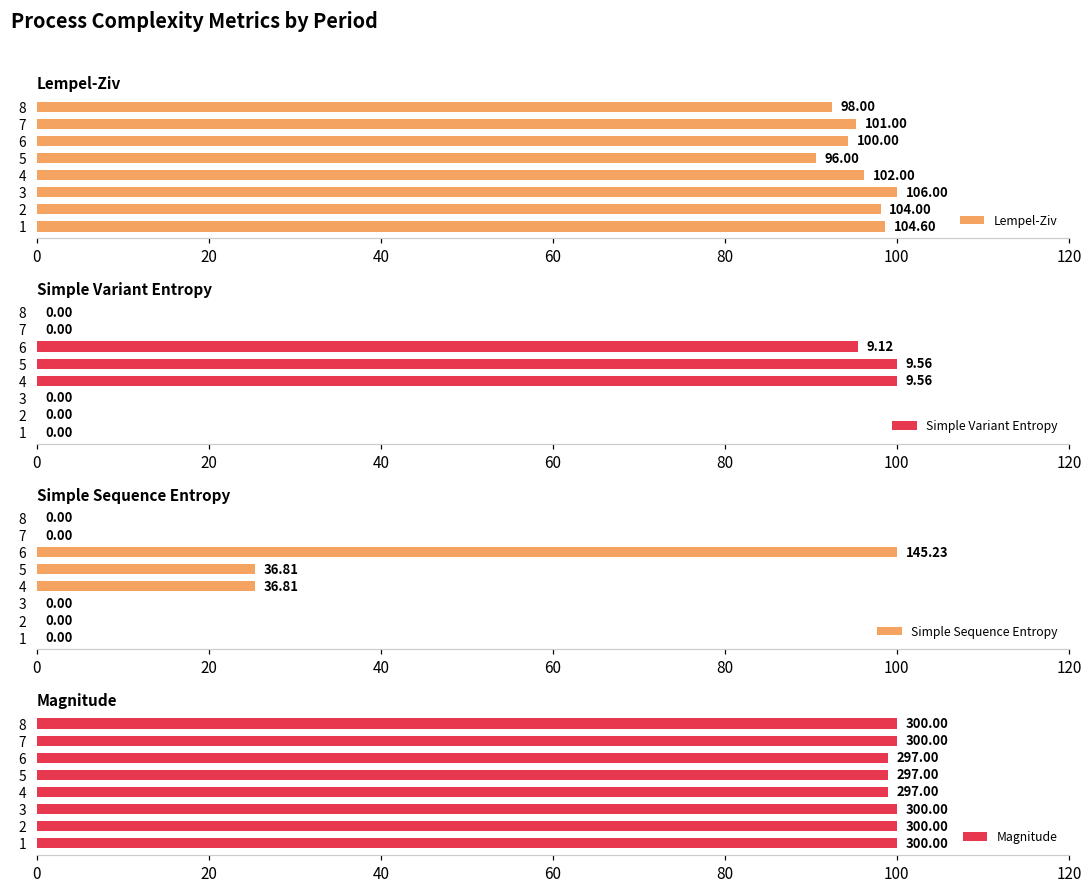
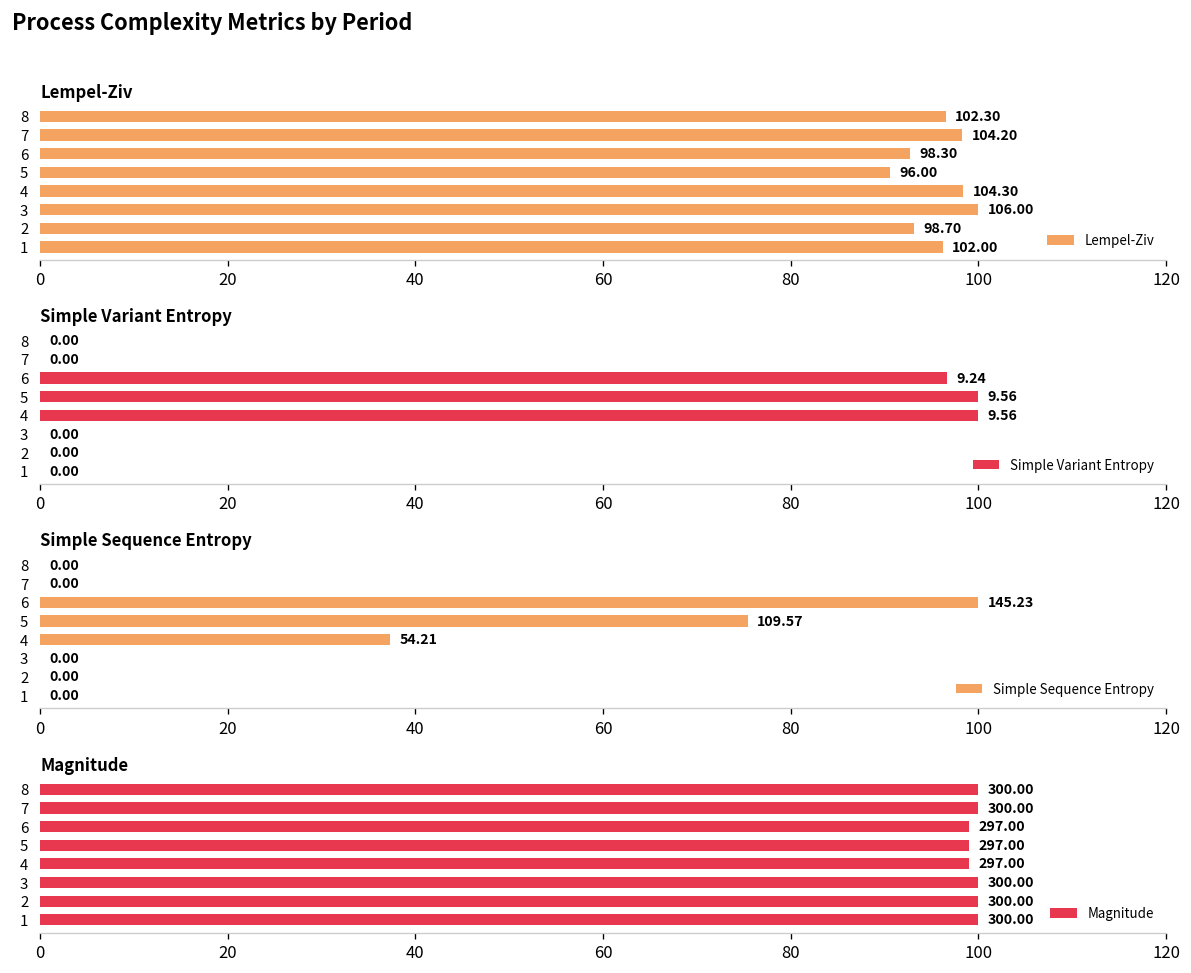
Lempel-Ziv, 8: 98.00 -> 102.30
Lempel-Ziv, 7: 101.00 -> 104.20
Lempel-Ziv, 6: 100.00 -> 98.30
Lempel-Ziv, 4: 102.00 -> 104.30
Lempel-Ziv, 2: 104.00 -> 98.70
Lempel-Ziv, 1: 104.60 -> 102.00
Simple Variant Entropy, 6: 9.12 -> 9.24
Simple Sequence Entropy, 5: 36.81 -> 109.57
Simple Sequence Entropy, 4: 36.81 -> 54.21
